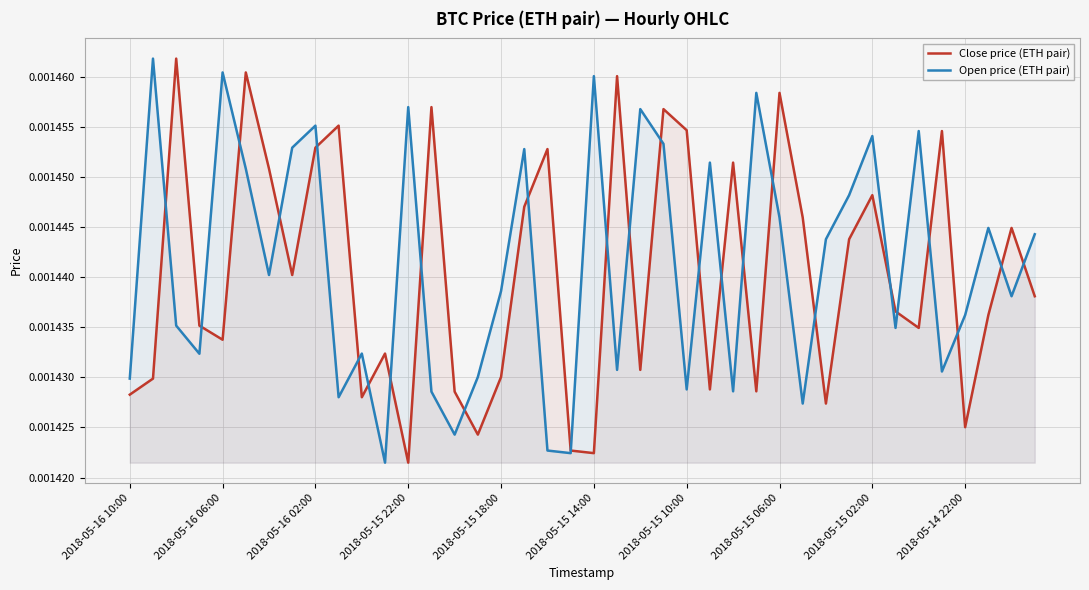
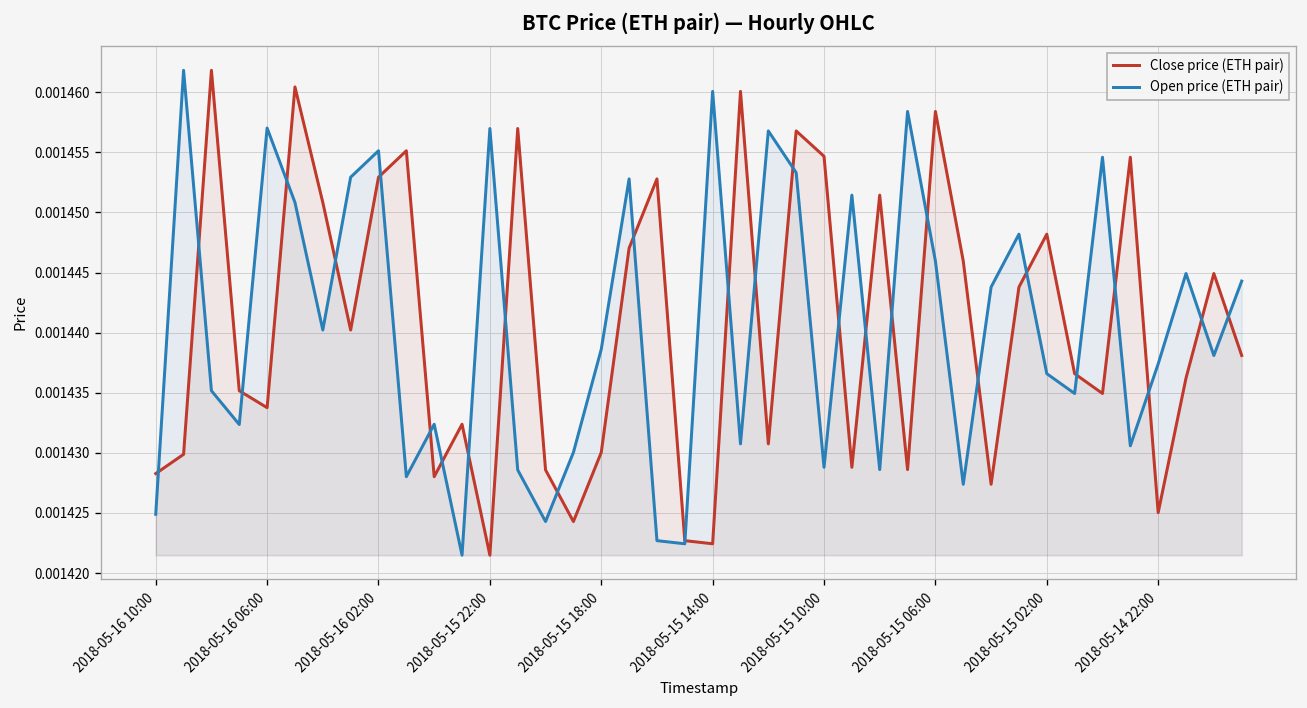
Open price (ETH pair), 2018-05-16 10:00: 0.0014299 -> 0.0014249
Open price (ETH pair), 2018-05-16 06:00: 0.0014604 -> 0.0014570
Open price (ETH pair), 2018-05-15 02:00: 0.0014541 -> 0.0014366
Open price (ETH pair), 2018-05-14 22:00: 0.0014362 -> 0.0014374
